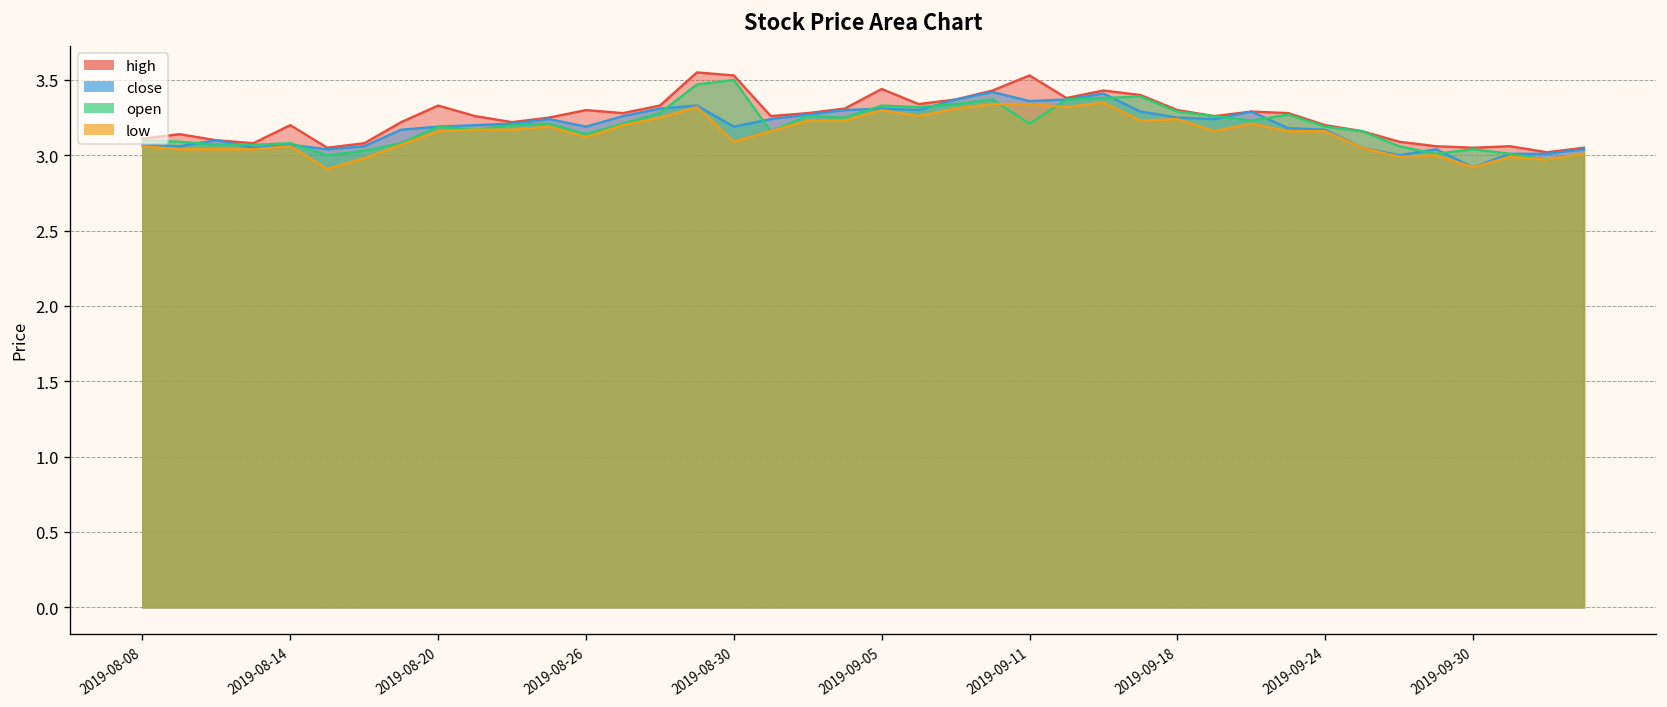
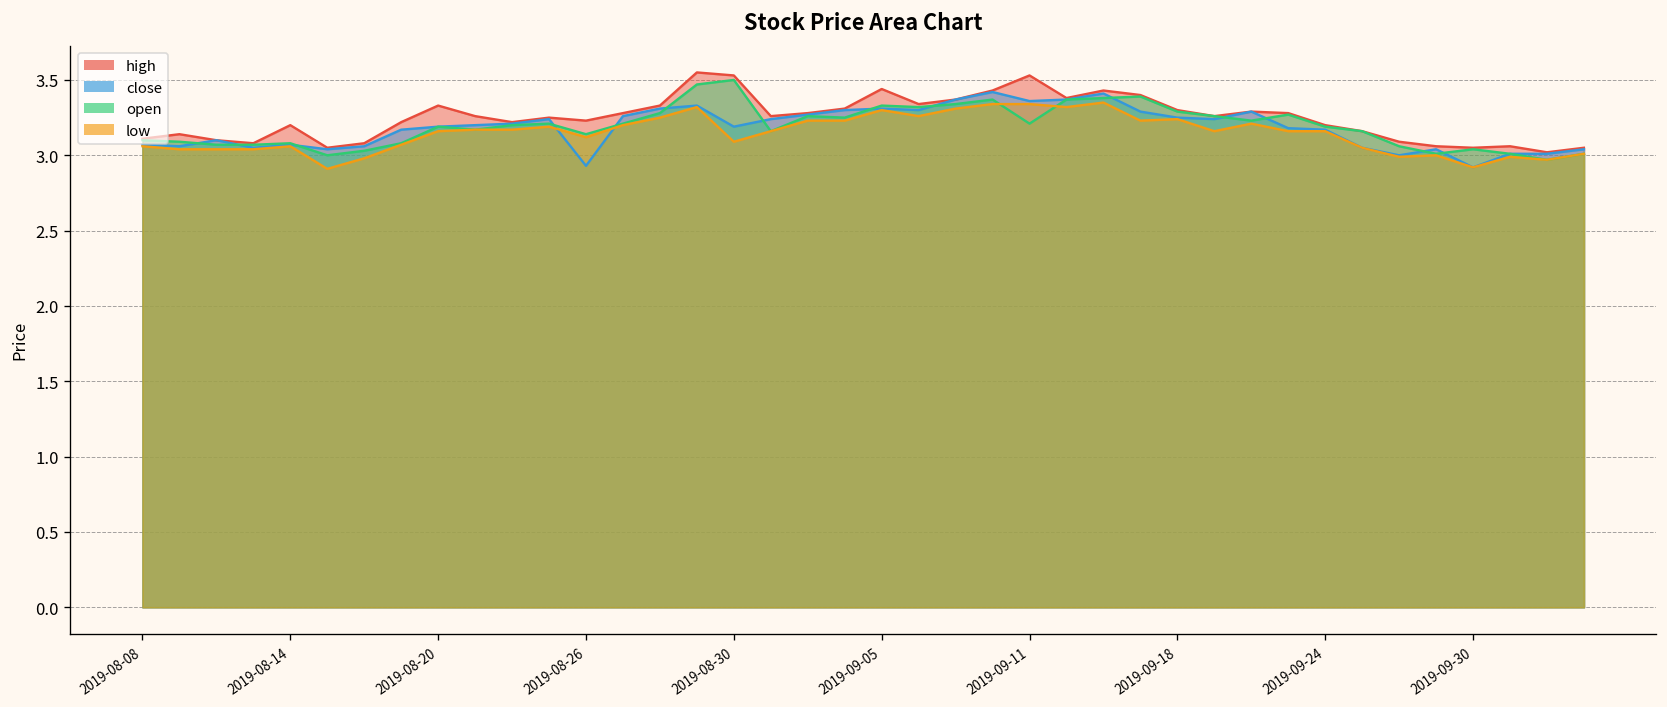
high, 2019-08-26: 3.30 -> 3.23
close, 2019-08-26: 3.19 -> 2.93
